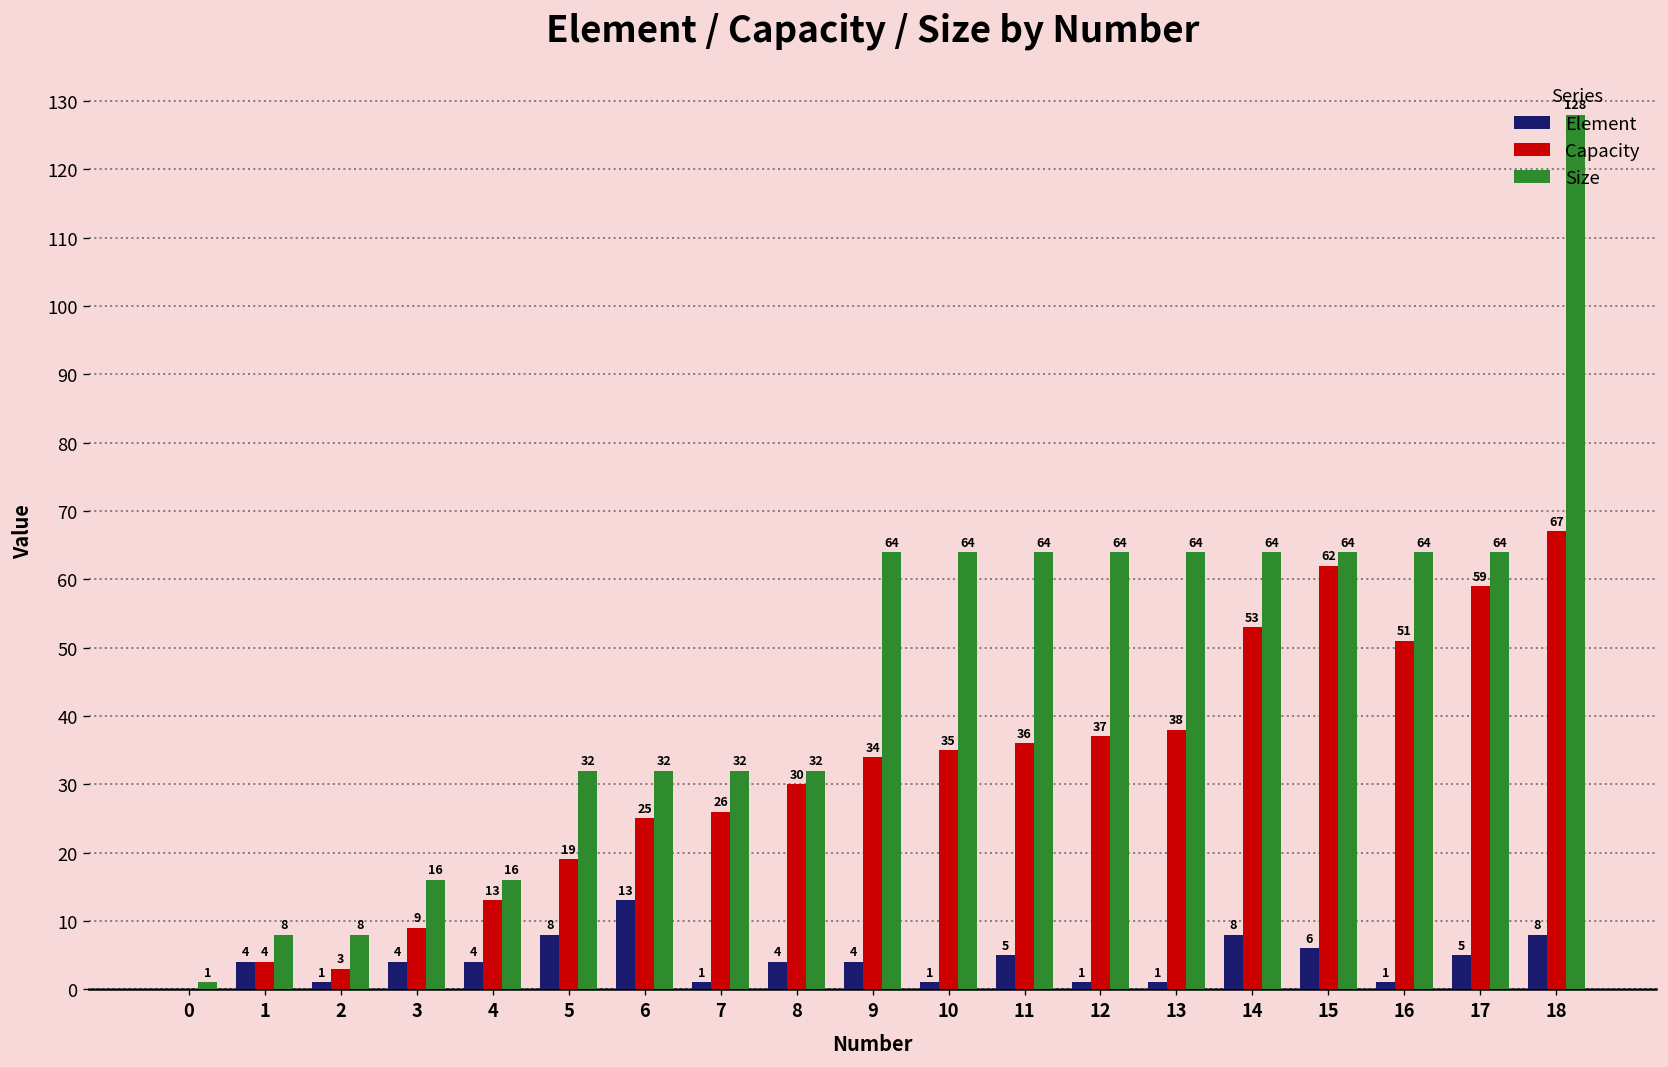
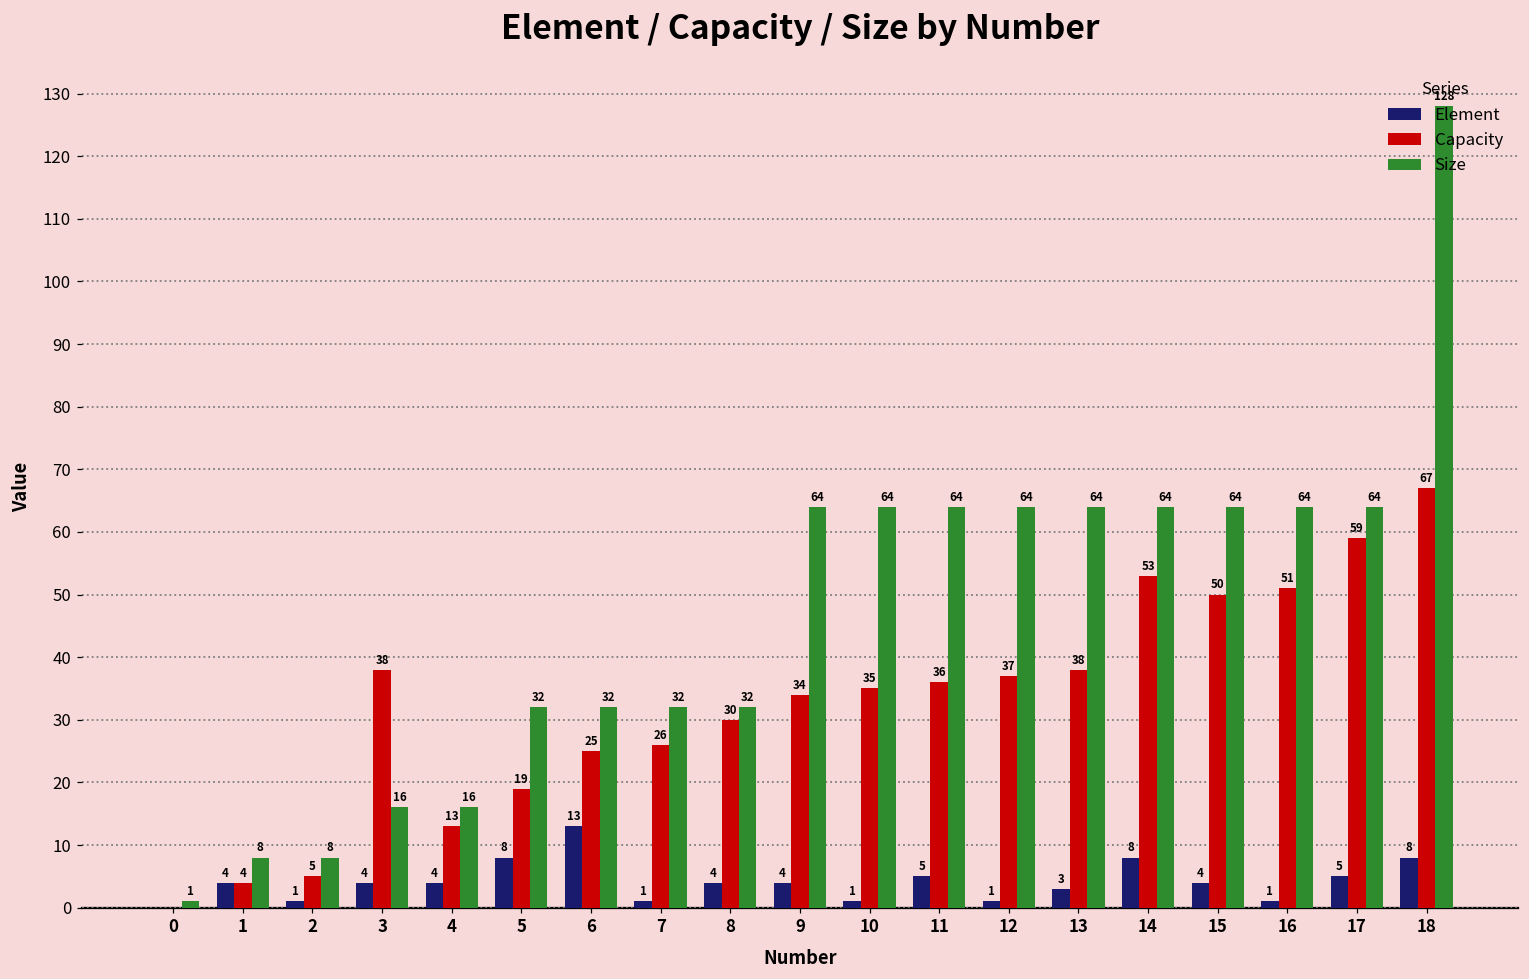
Capacity, 2: 3 -> 5
Capacity, 3: 9 -> 38
Element, 13: 1 -> 3
Element, 15: 6 -> 4
Capacity, 15: 62 -> 50
